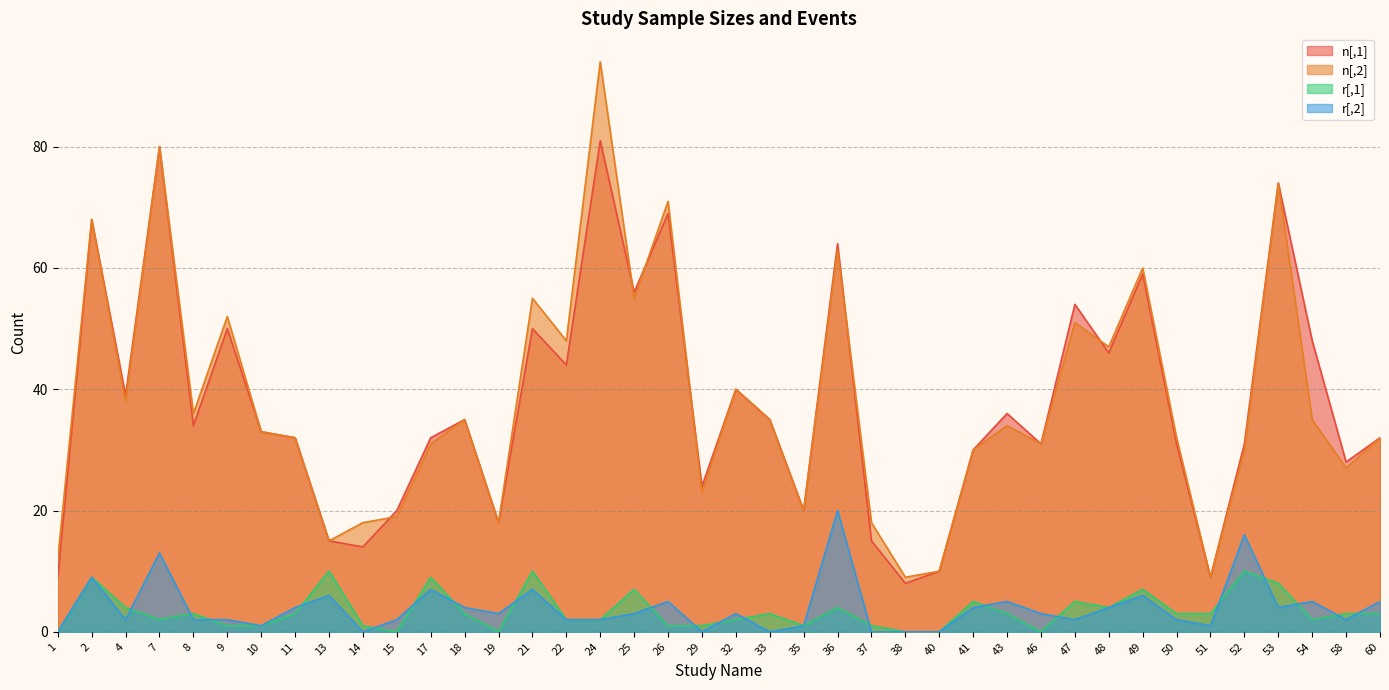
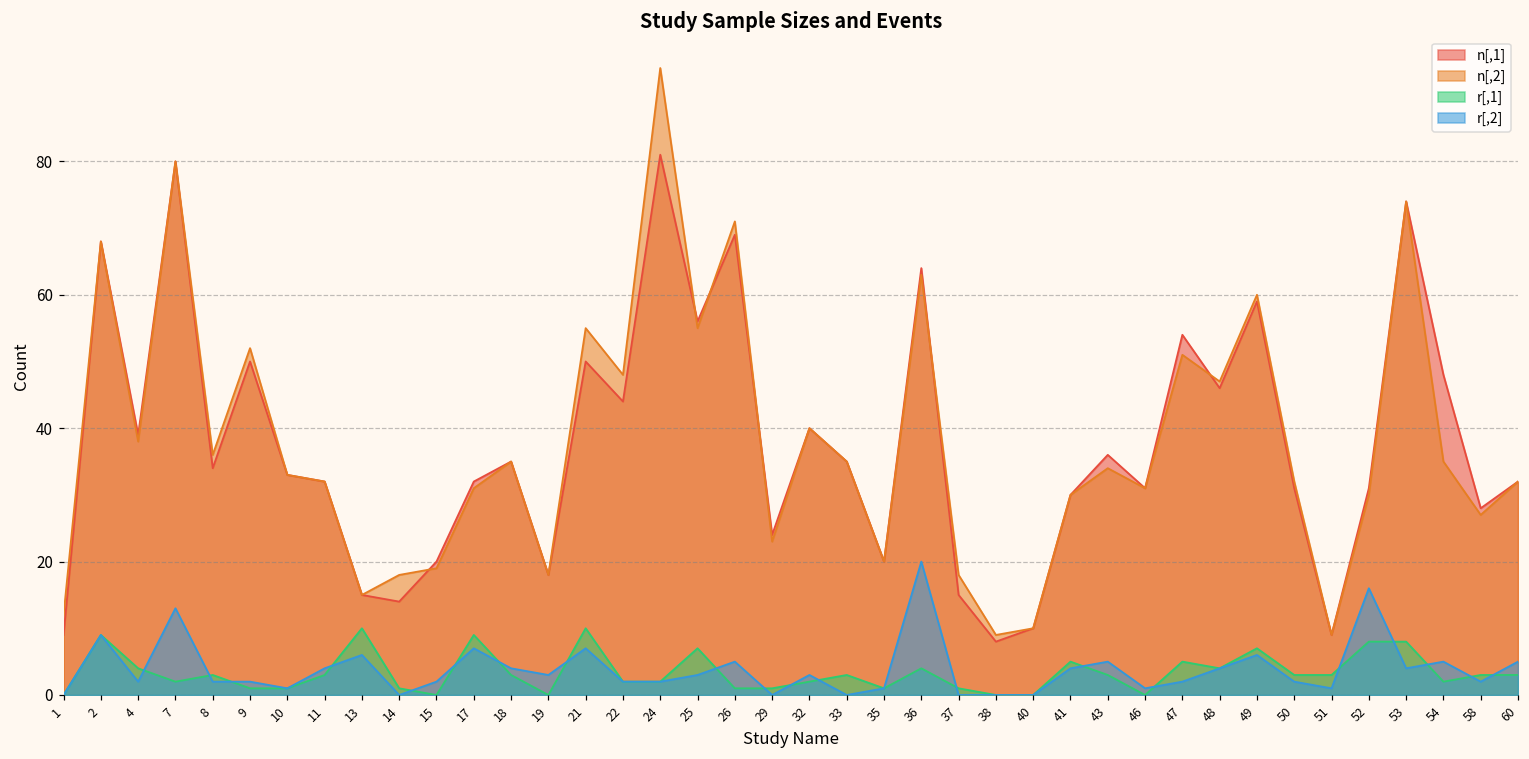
r[,2], 46: 3 -> 1
r[,1], 52: 10 -> 8
